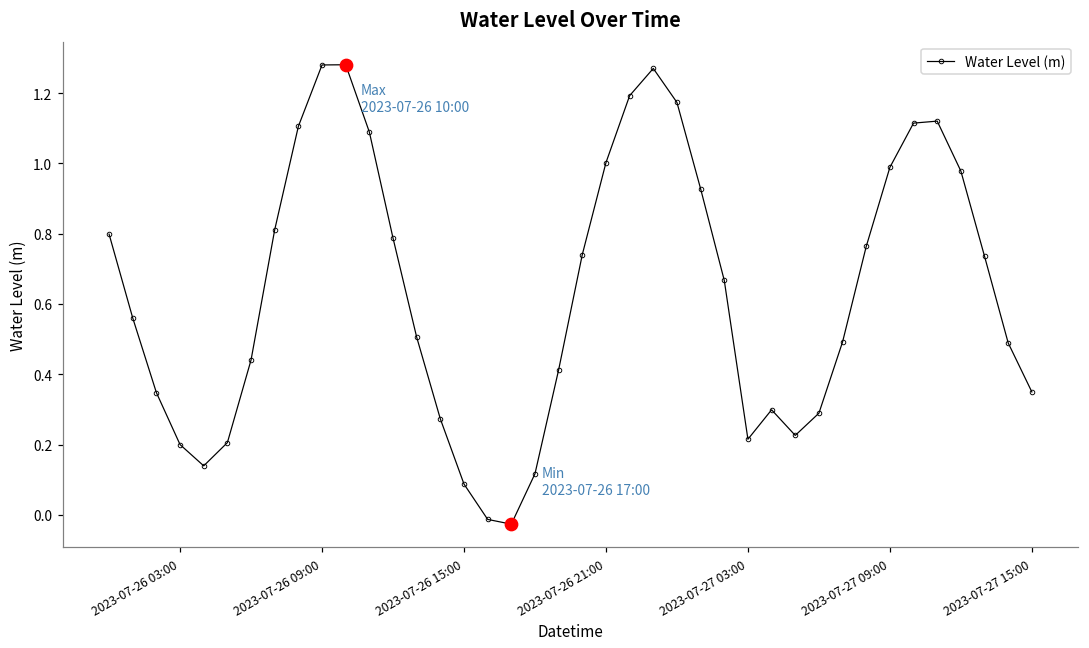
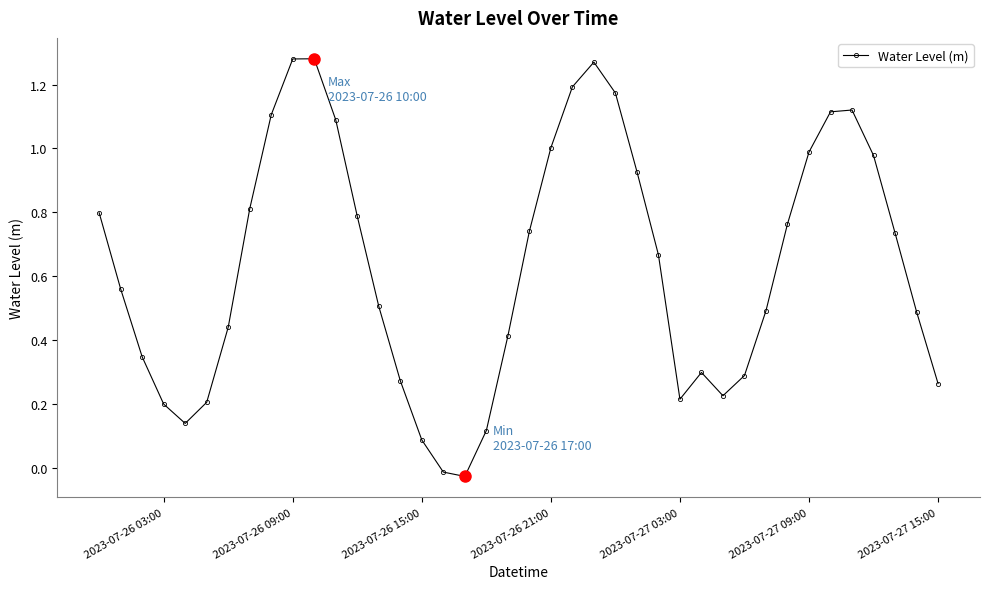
Water Level (m), 2023-07-27 15:00: 0.35 -> 0.26
